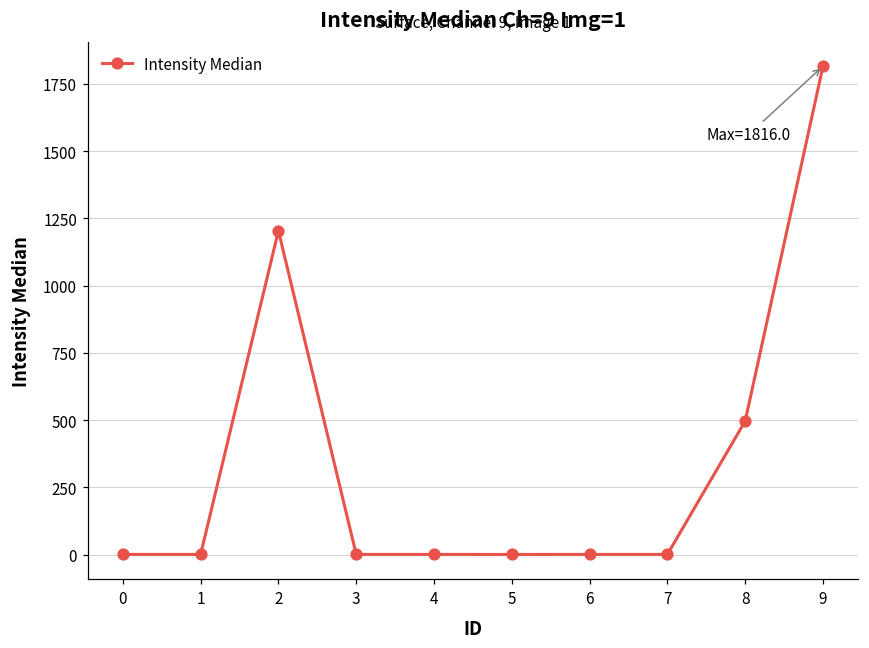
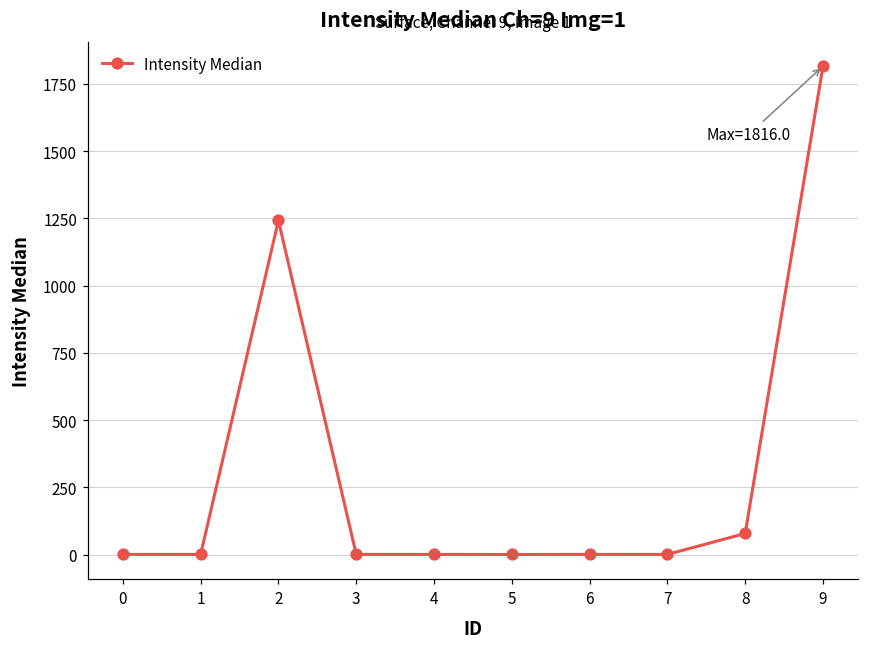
2: 1200 -> 1240
8: 500 -> 80
